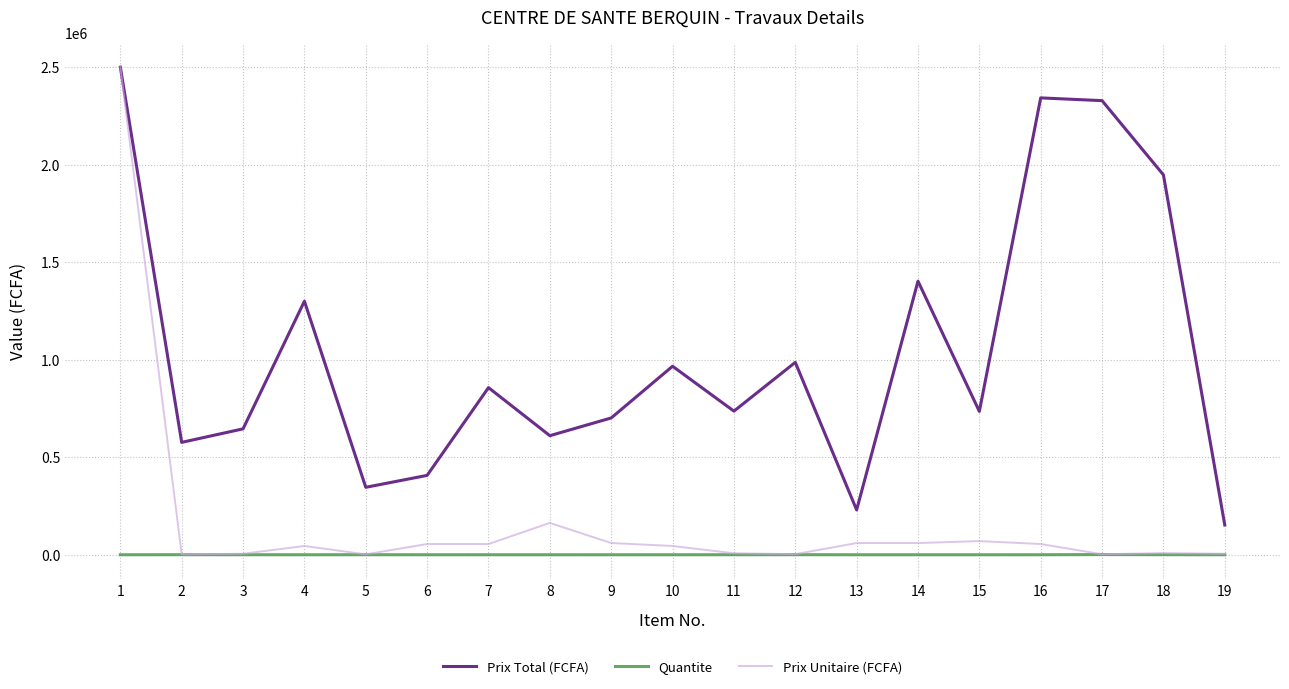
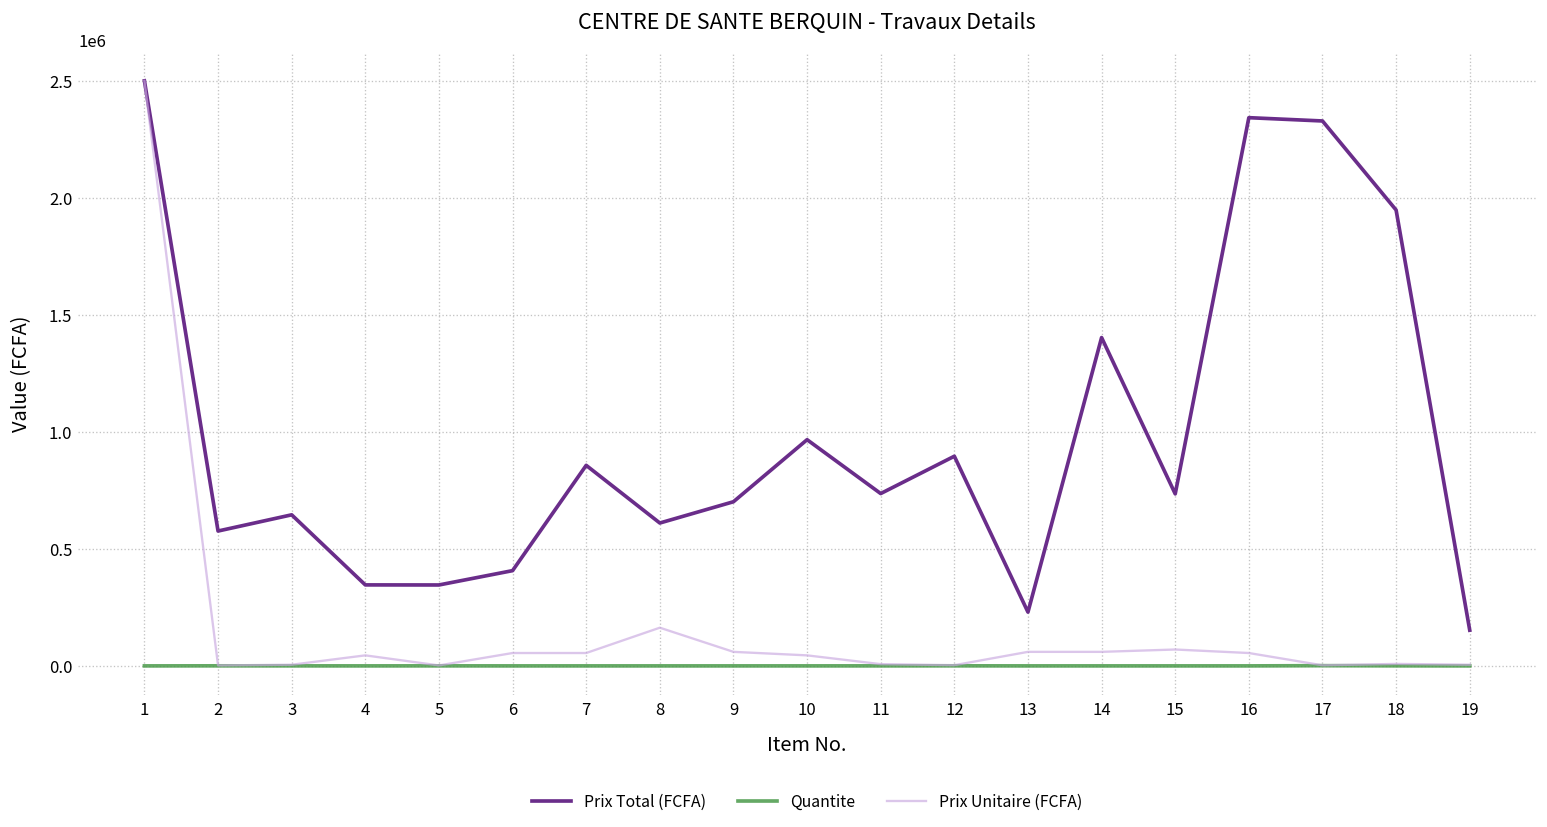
Prix Total (FCFA), 4: 1300000 -> 350000
Prix Total (FCFA), 12: 990000 -> 900000
